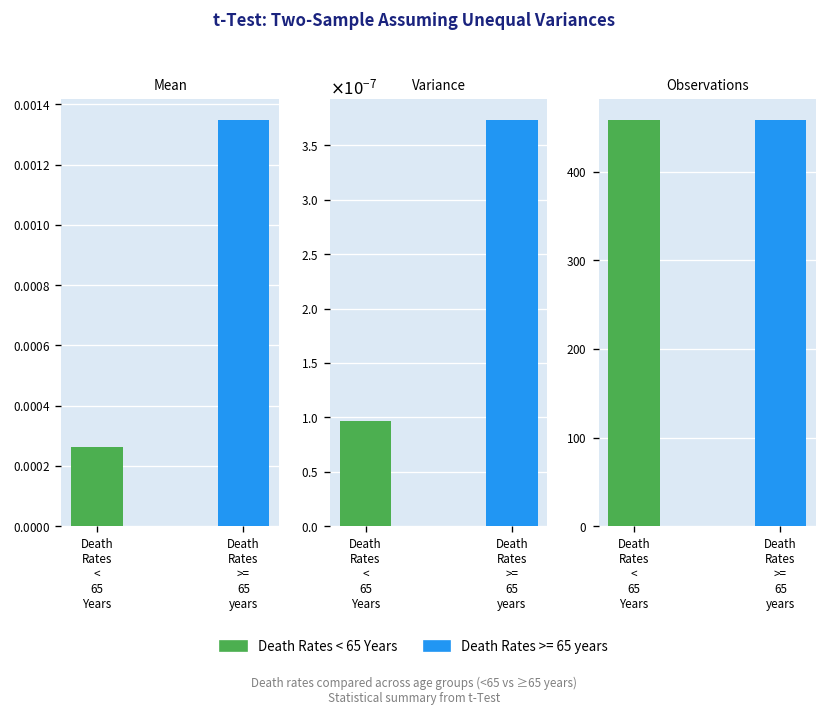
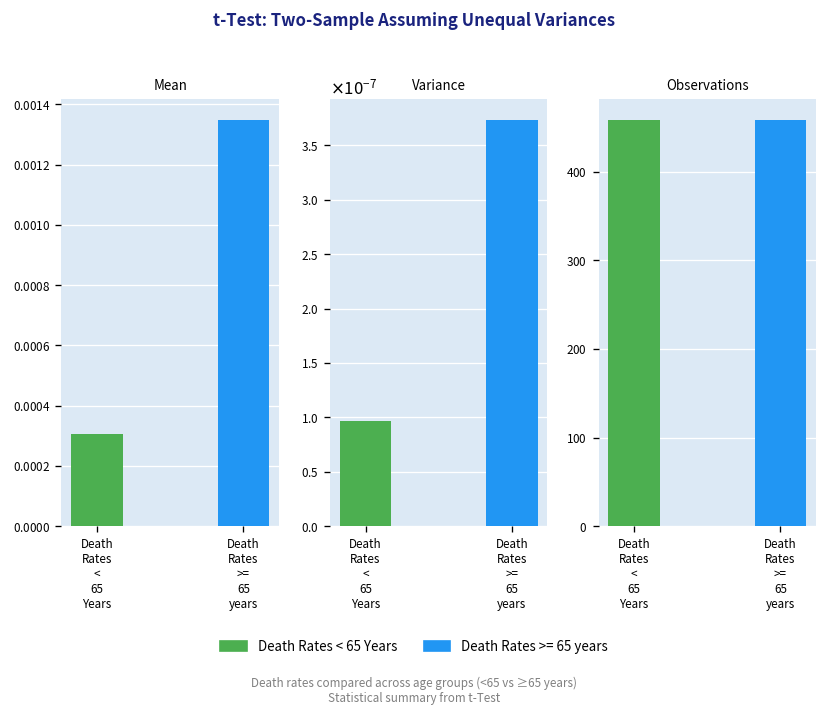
Mean, Death Rates < 65 Years: 0.00026 -> 0.00031
